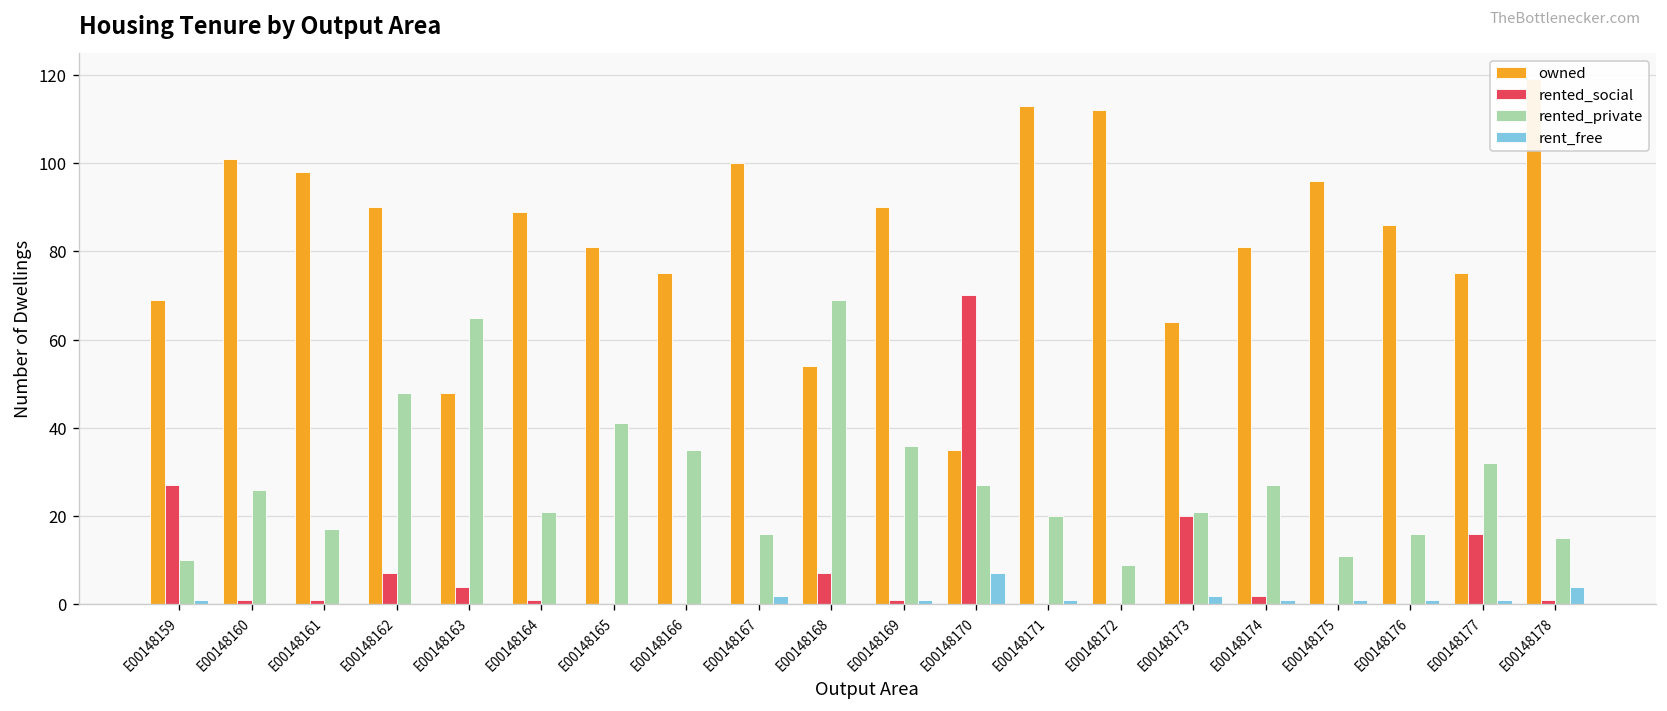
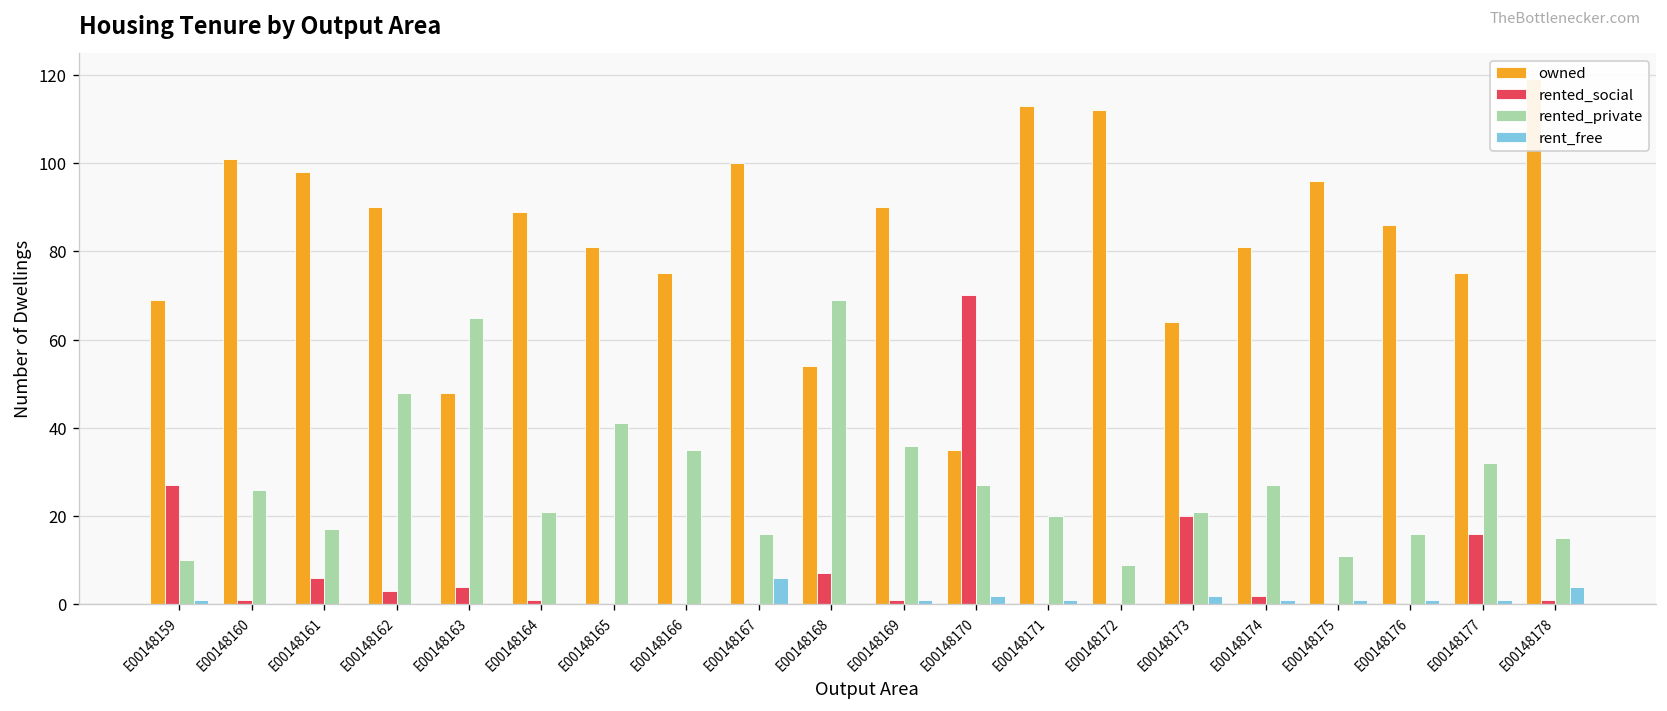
rented_social, E00148161: 1 -> 6
rented_social, E00148162: 7 -> 3
rent_free, E00148167: 2 -> 6
rent_free, E00148170: 7 -> 2
